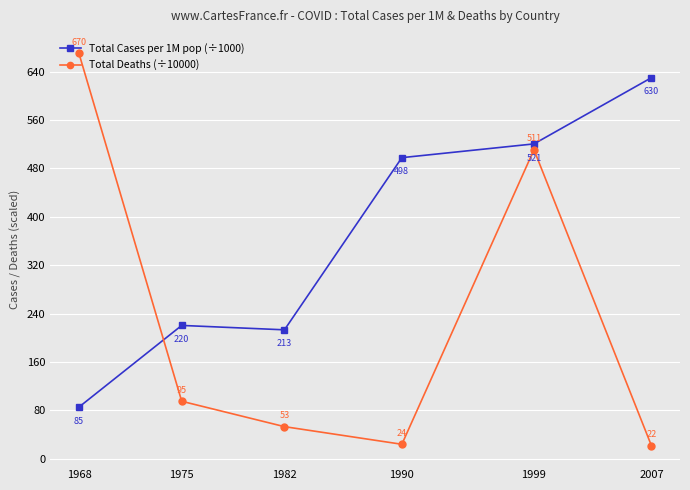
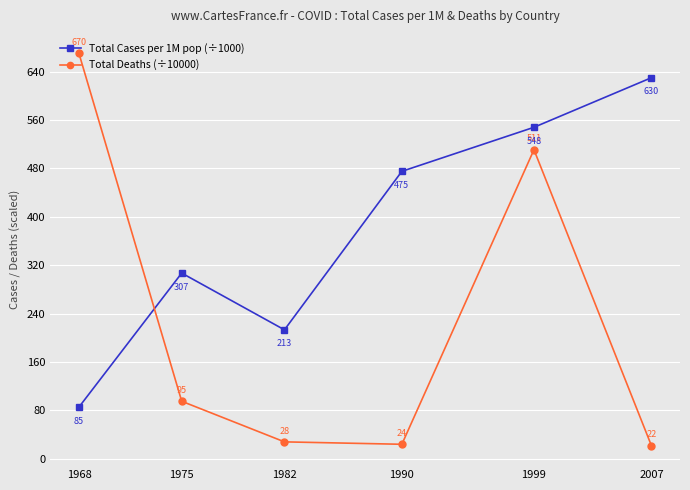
Total Cases per 1M pop (÷1000), 1975: 220 -> 307
Total Deaths (÷10000), 1982: 53 -> 28
Total Cases per 1M pop (÷1000), 1990: 498 -> 475
Total Cases per 1M pop (÷1000), 1999: 521 -> 548
